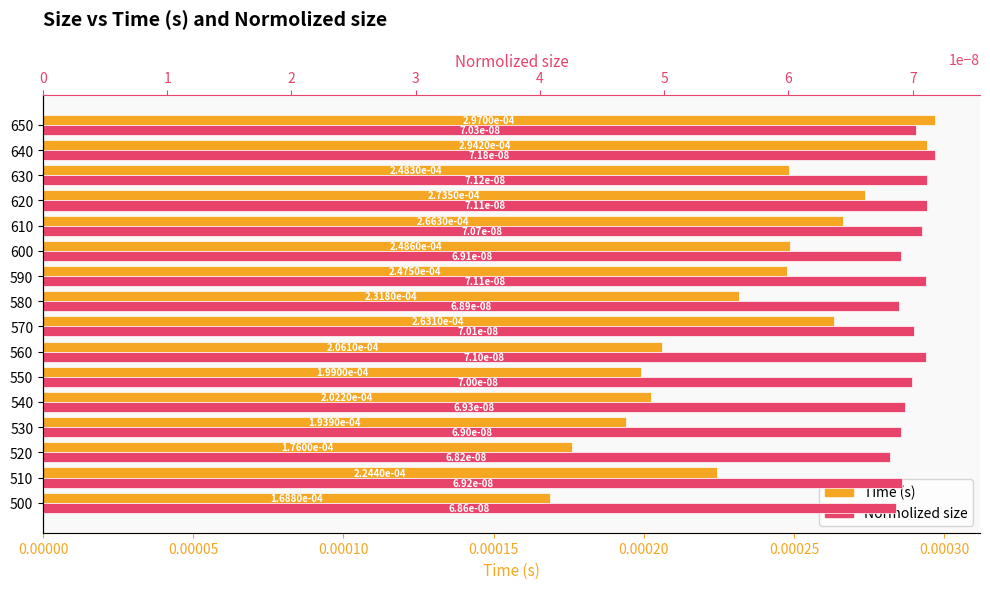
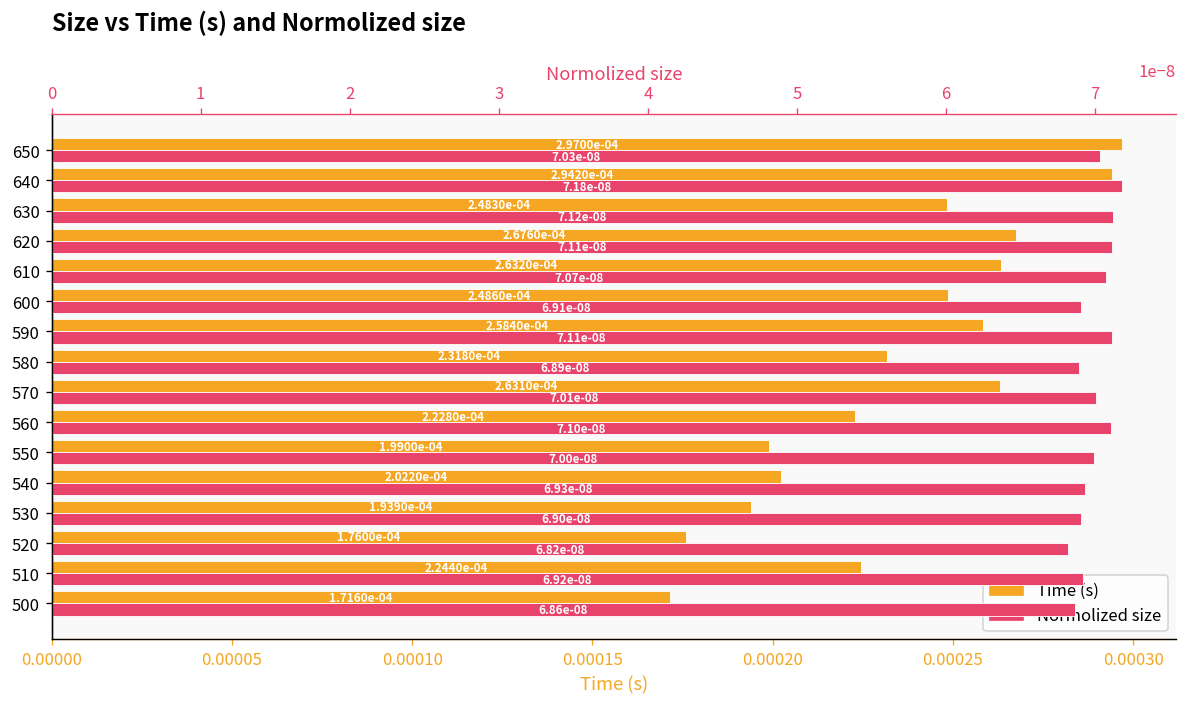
Time (s), 620: 2.7350e-04 -> 2.6760e-04
Time (s), 610: 2.6630e-04 -> 2.6320e-04
Time (s), 590: 2.4750e-04 -> 2.5840e-04
Time (s), 560: 2.0610e-04 -> 2.2280e-04
Time (s), 500: 1.6880e-04 -> 1.7160e-04
